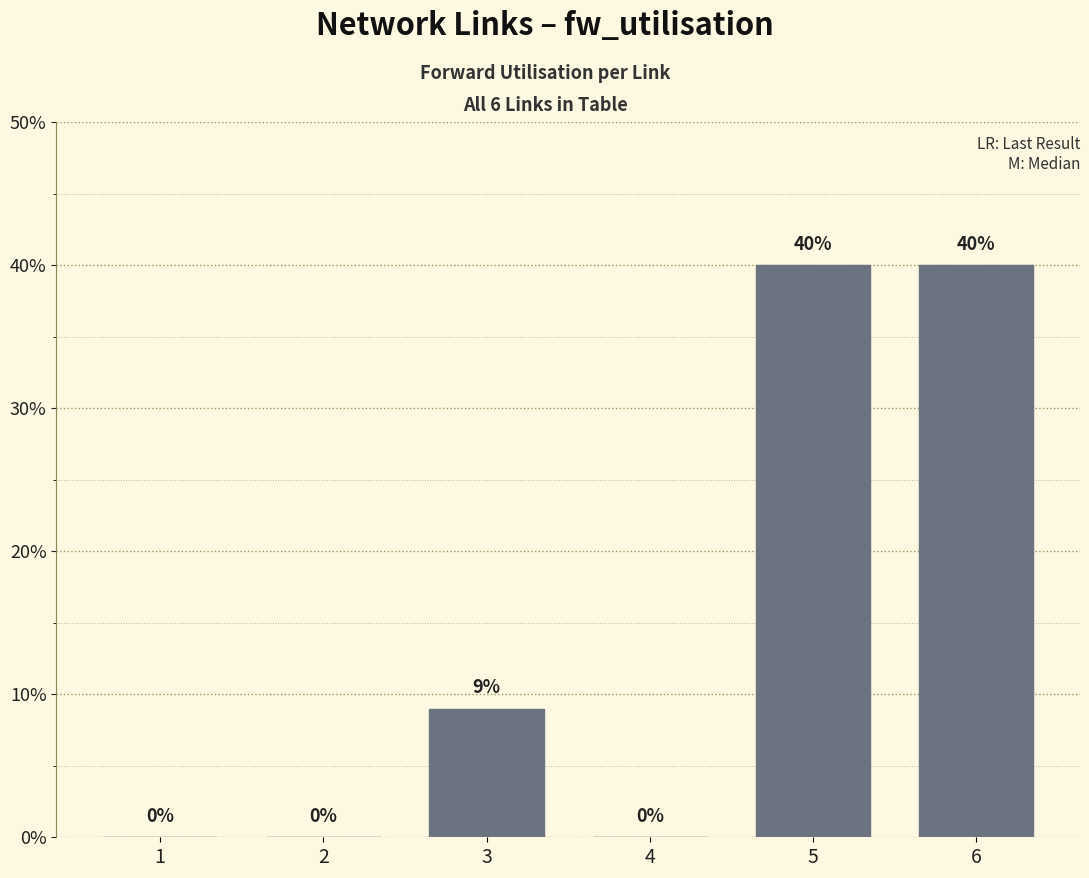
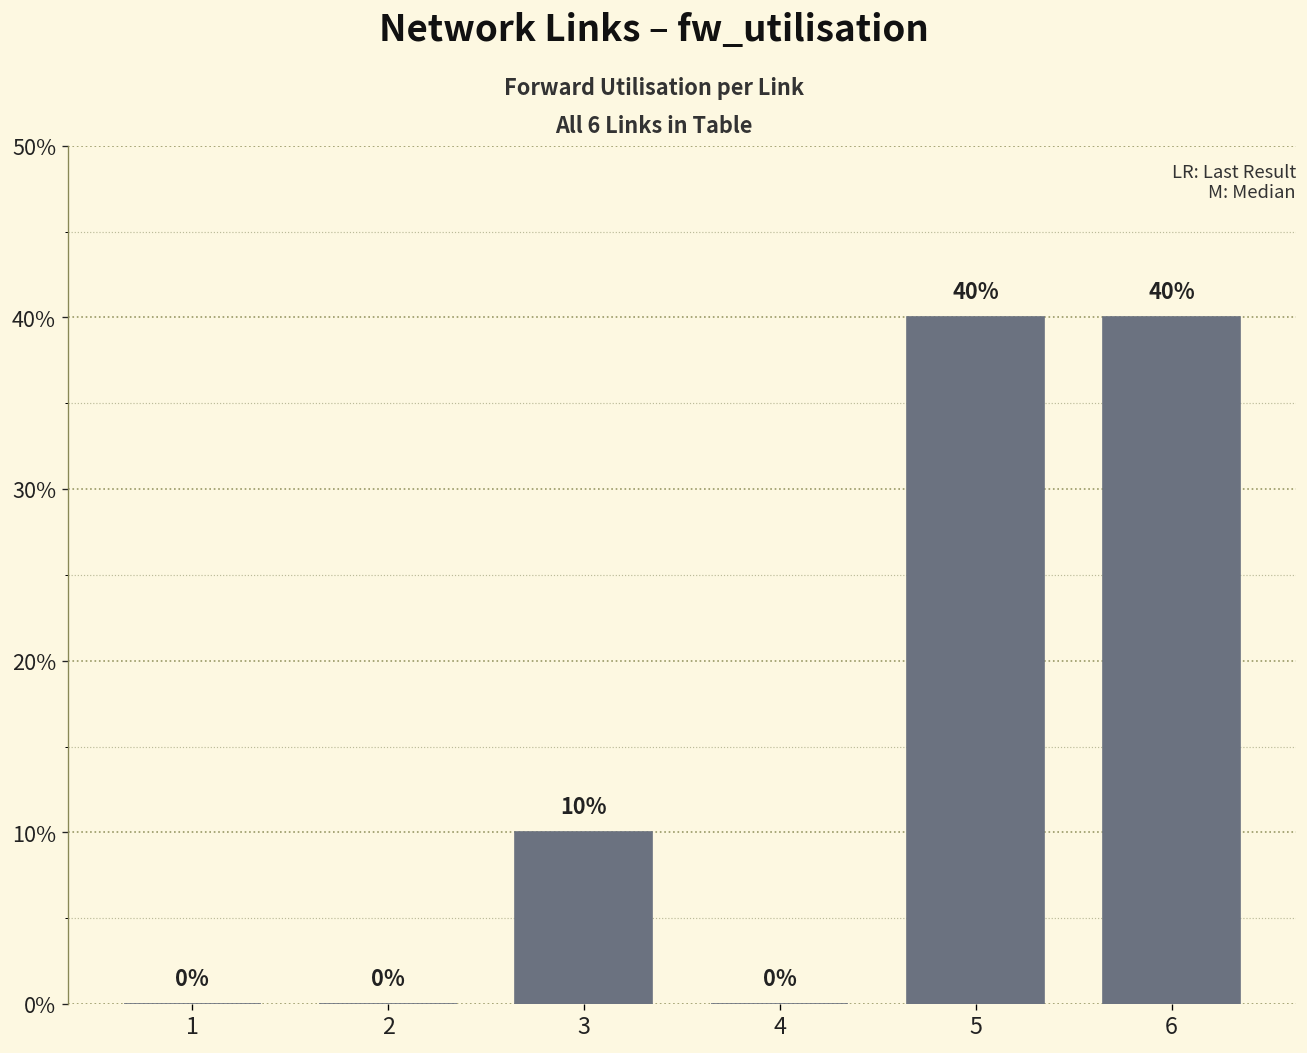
3: 9% -> 10%
